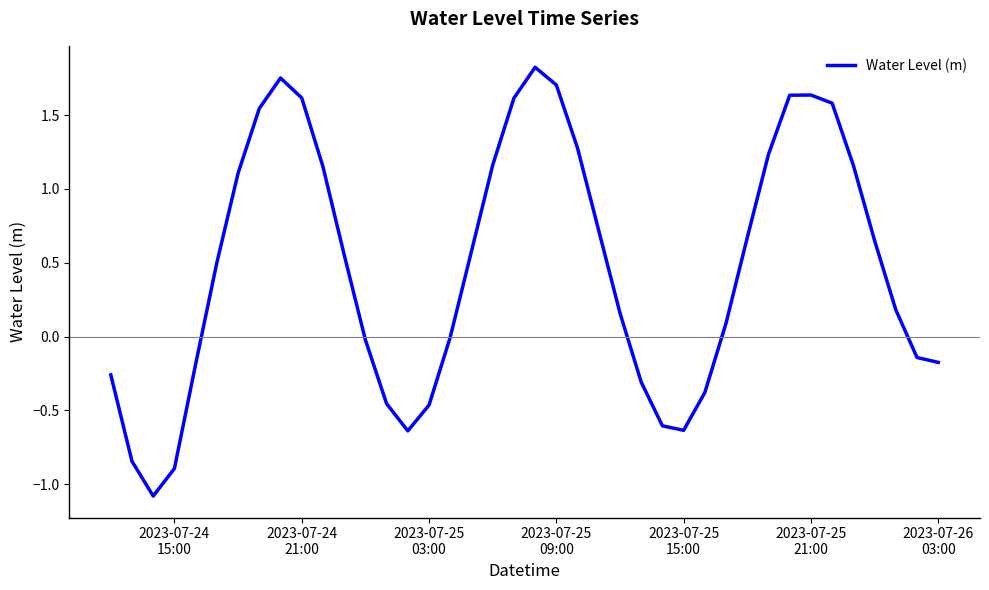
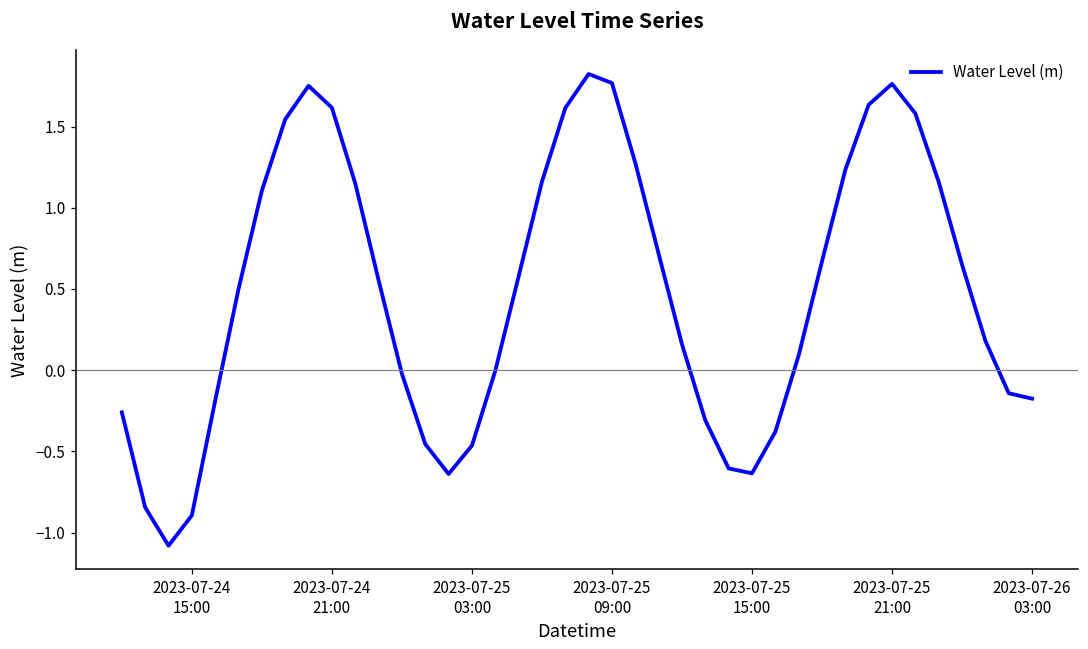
2023-07-25 09:00: 1.70 -> 1.77
2023-07-25 21:00: 1.64 -> 1.76
